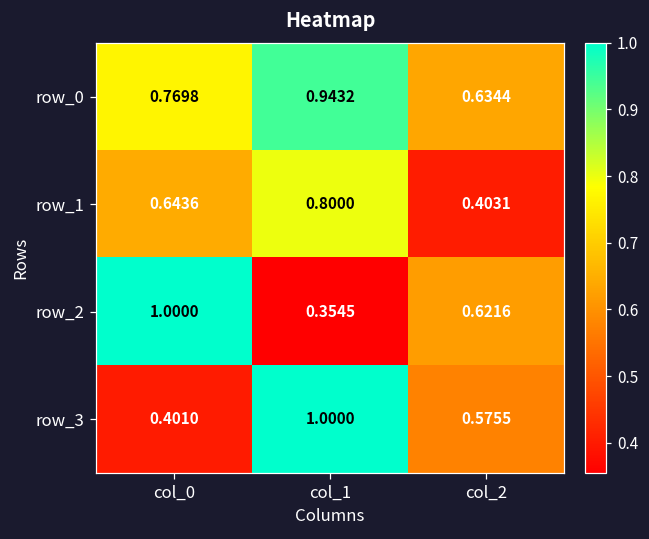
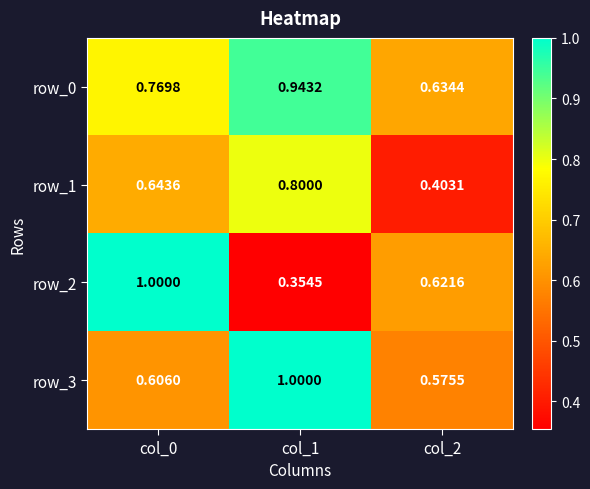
row_3, col_0: 0.4010 -> 0.6060
